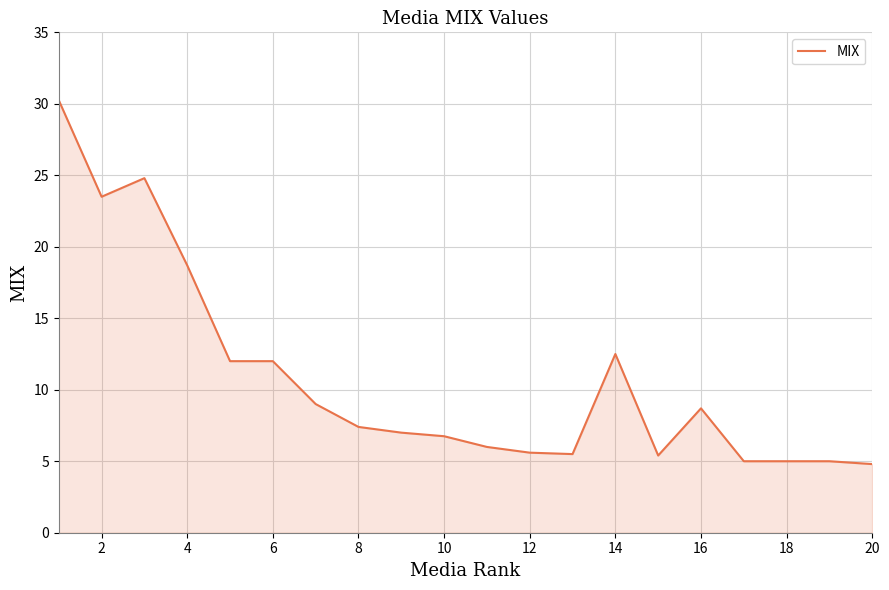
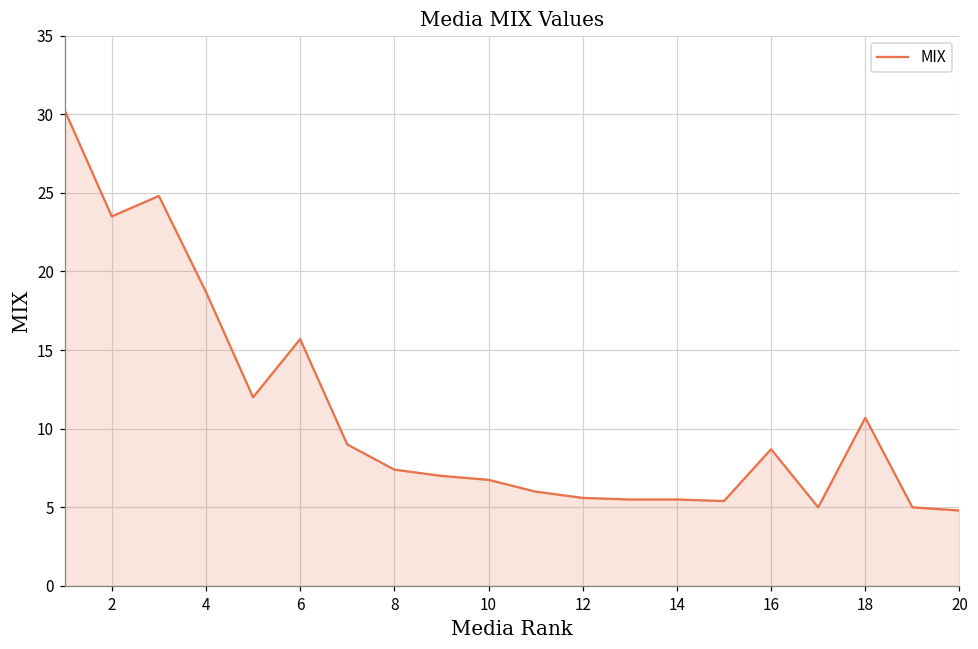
6: 12.0 -> 15.7
14: 12.5 -> 5.5
18: 5.0 -> 10.7
